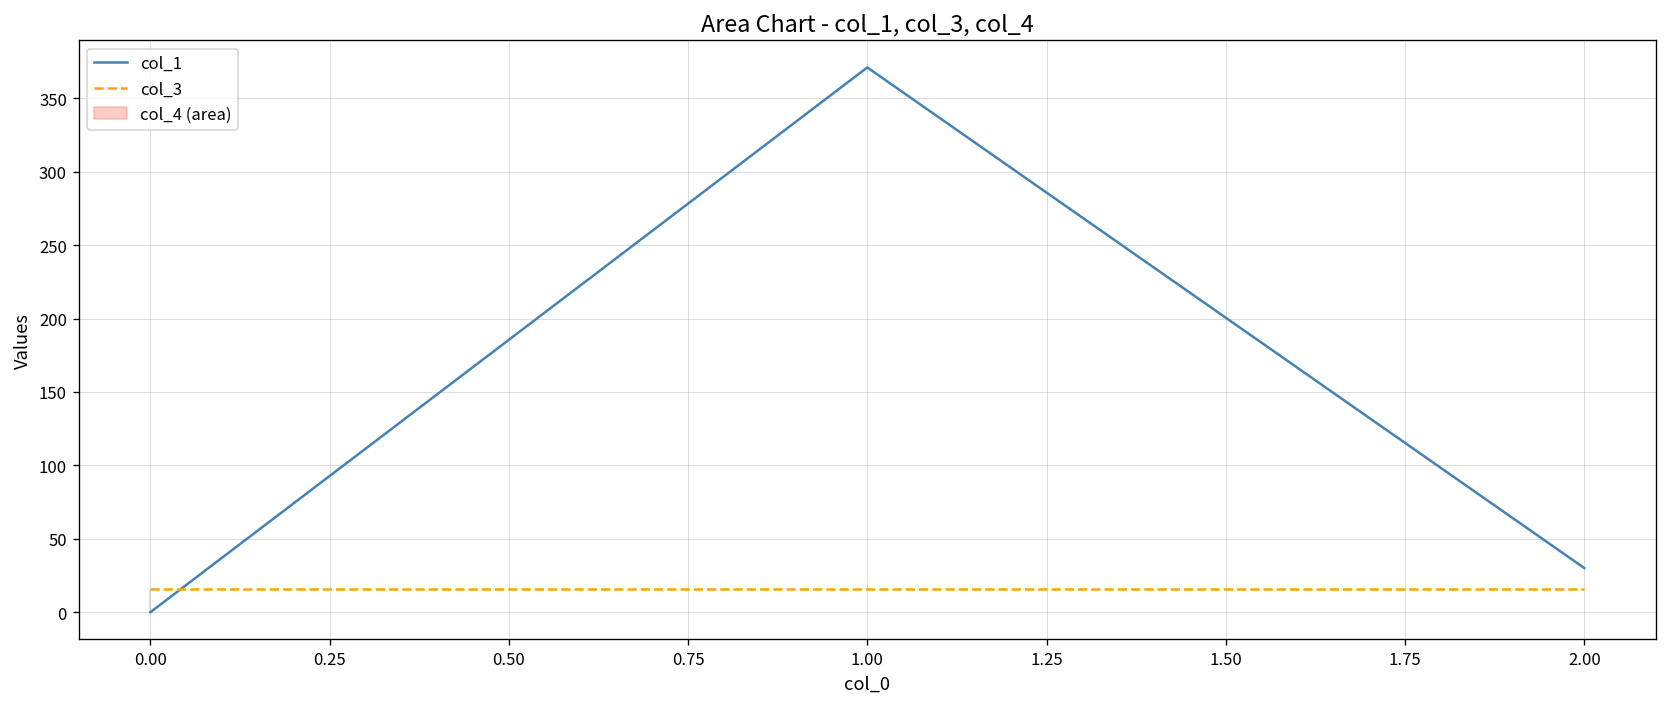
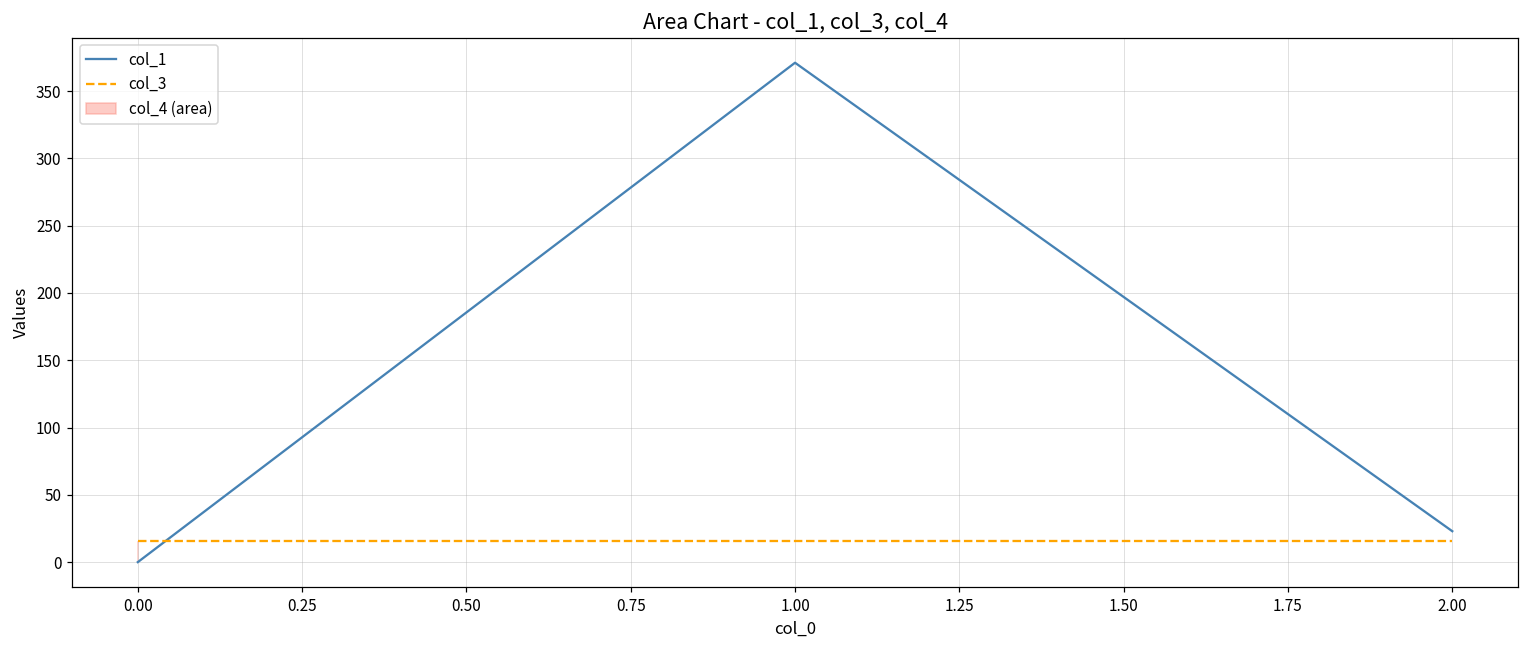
col_1, 2.00: 30 -> 23
